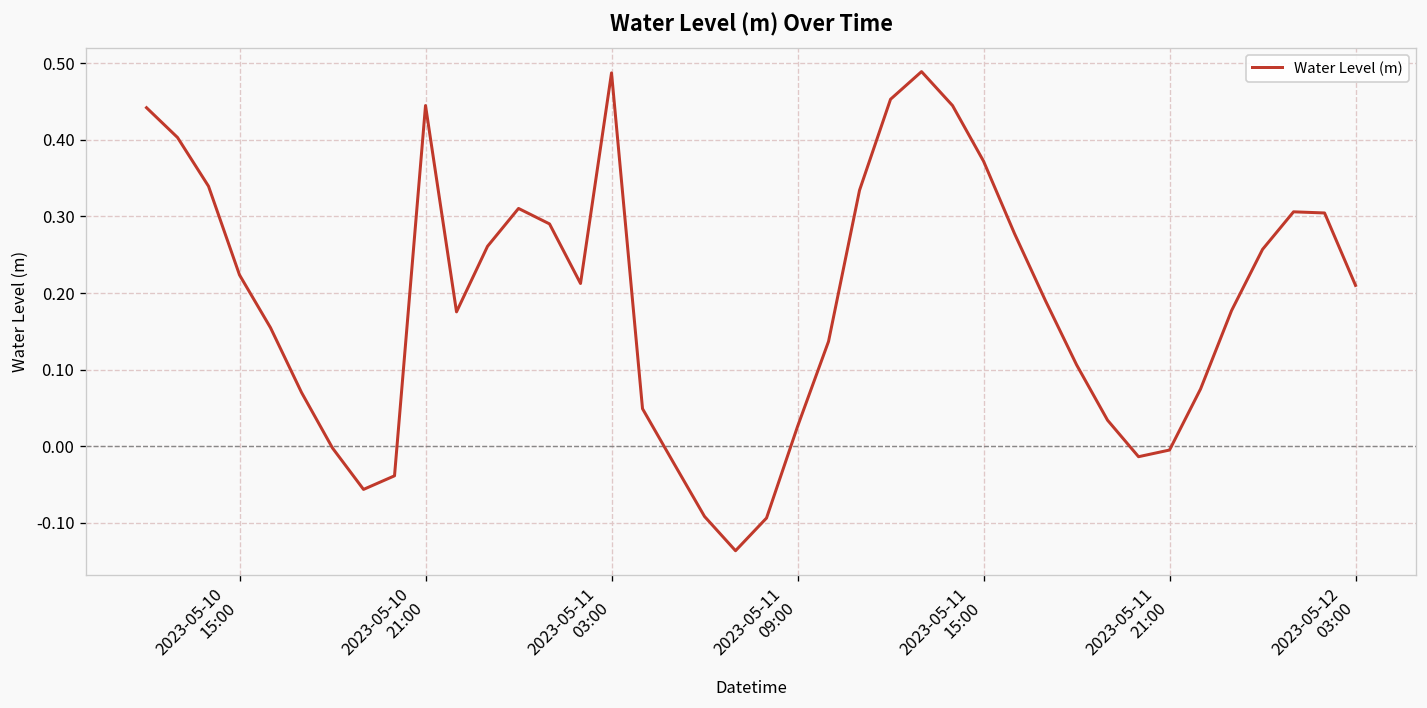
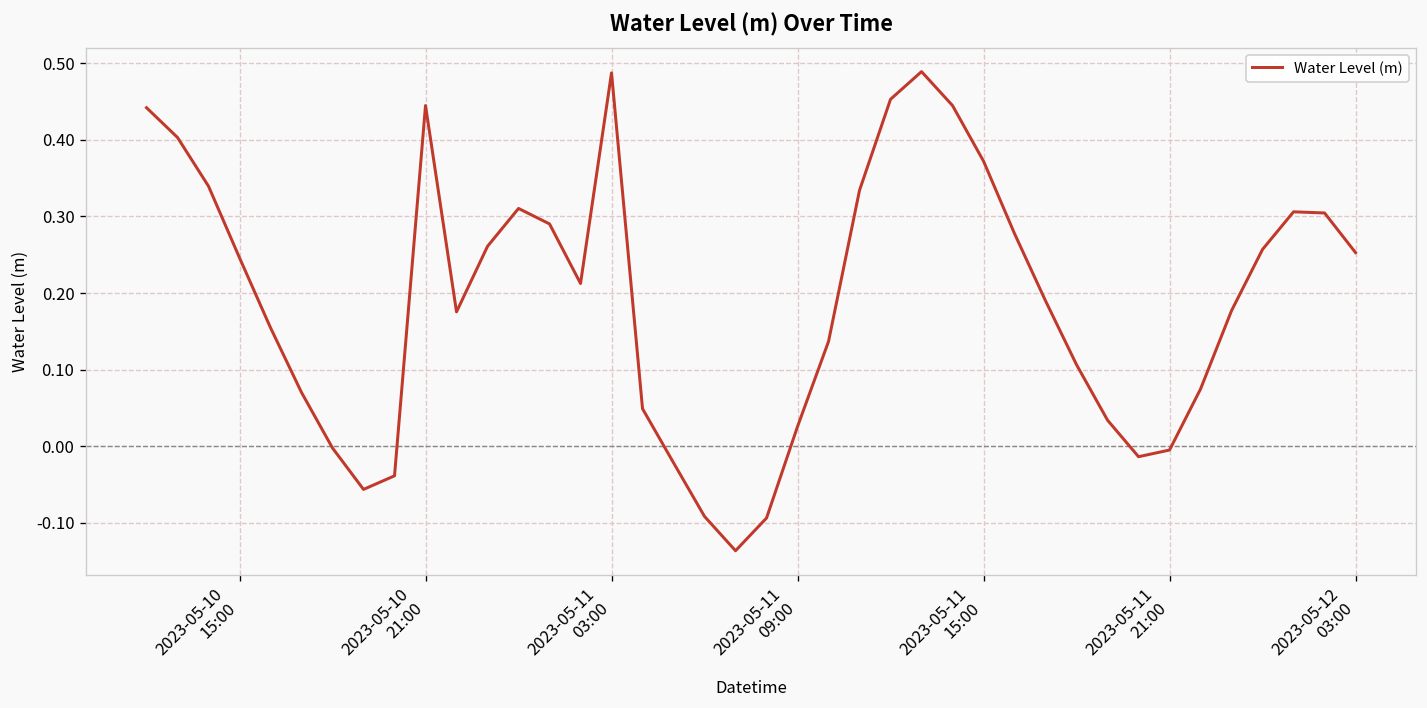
2023-05-10 15:00: 0.22 -> 0.25
2023-05-12 03:00: 0.21 -> 0.25
